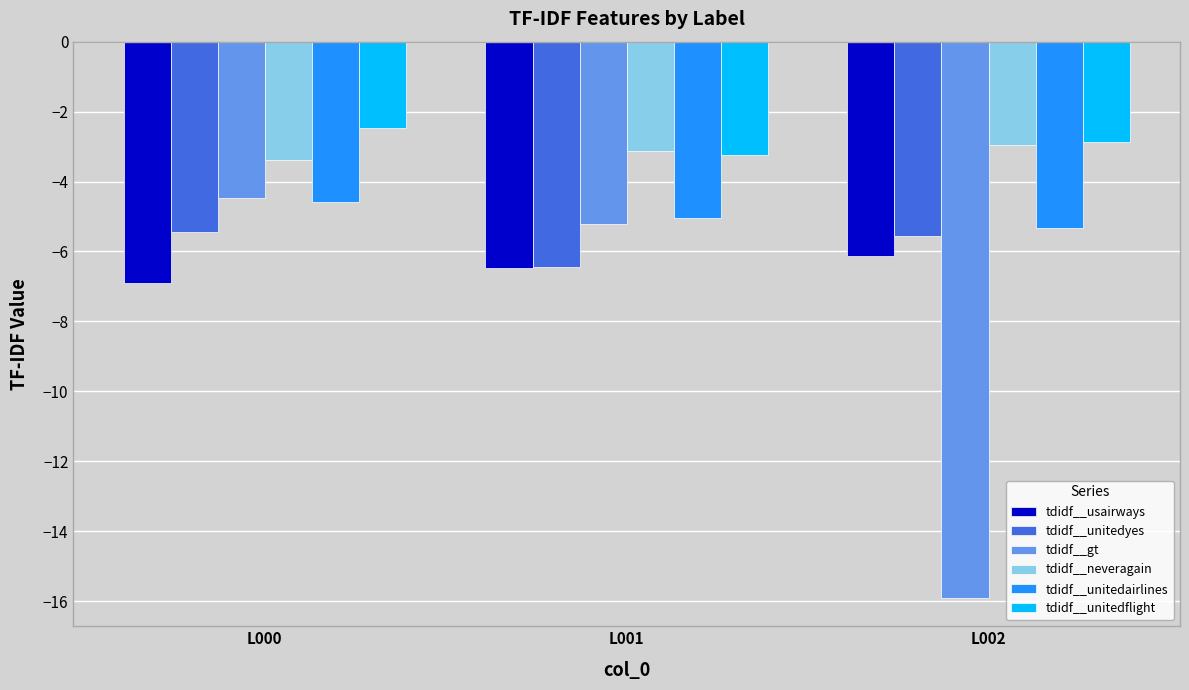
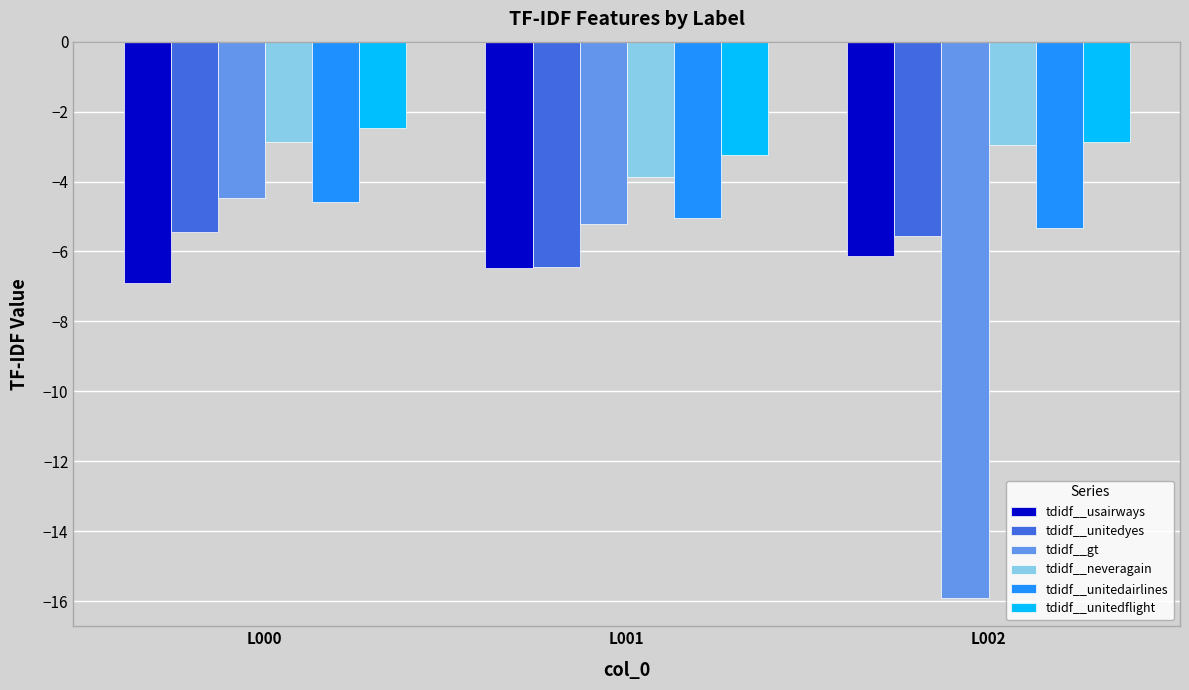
tdidf__neveragain, L000: -3.4 -> -2.9
tdidf__neveragain, L001: -3.1 -> -3.9
